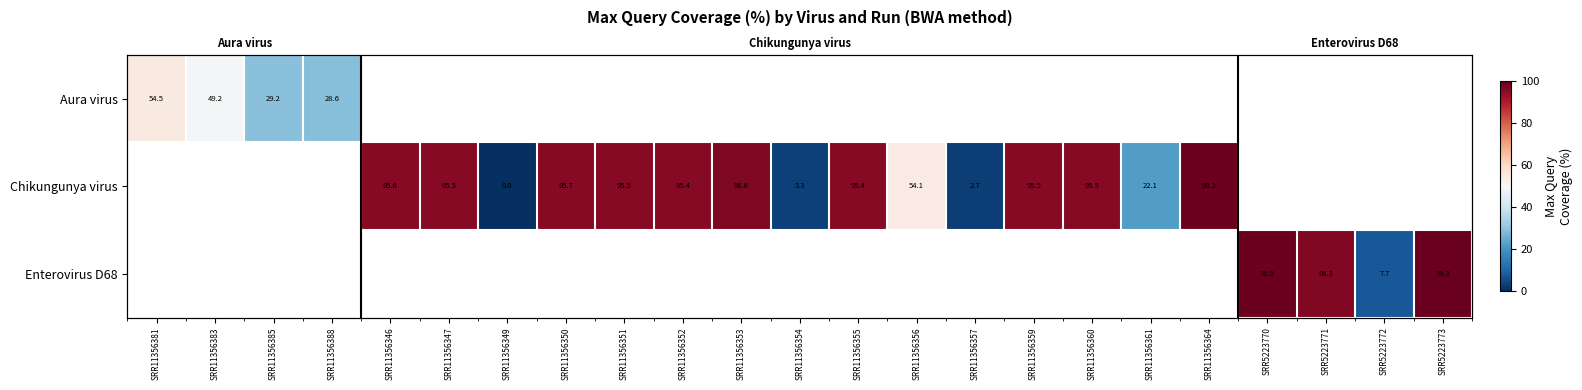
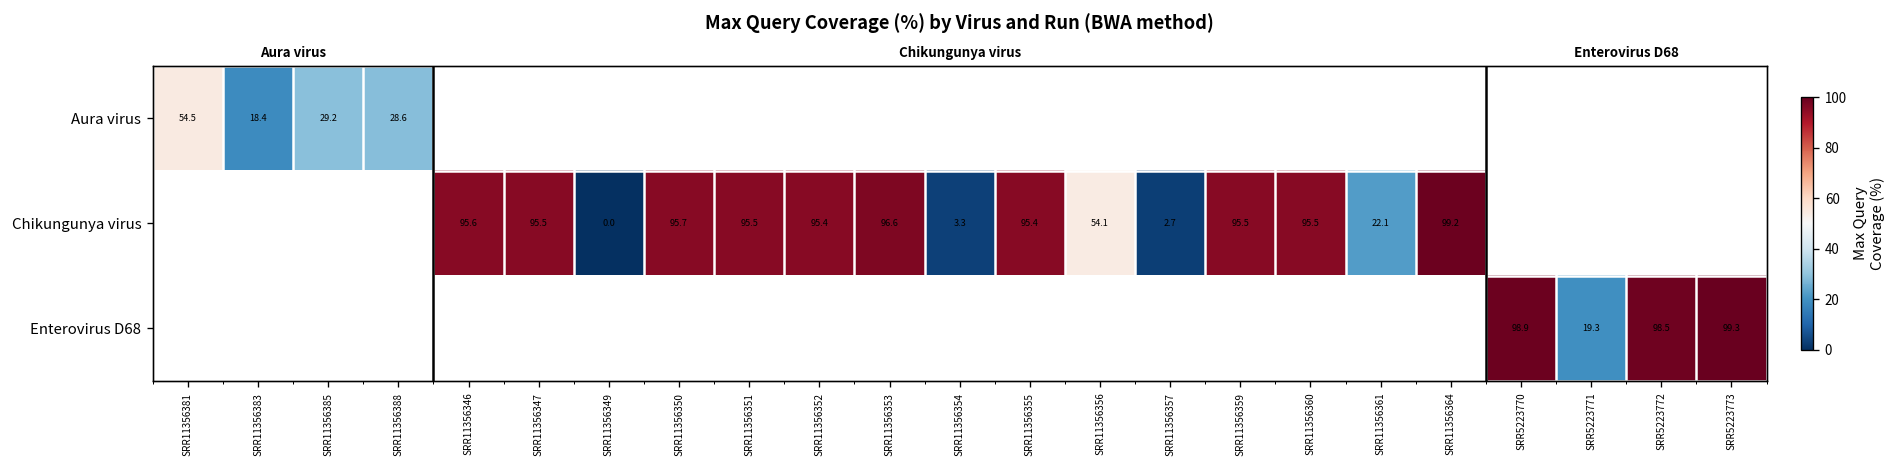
Aura virus, SRR11356383: 49.2 -> 18.4
Enterovirus D68, SRR5223771: 96.3 -> 19.3
Enterovirus D68, SRR5223772: 7.7 -> 98.5
